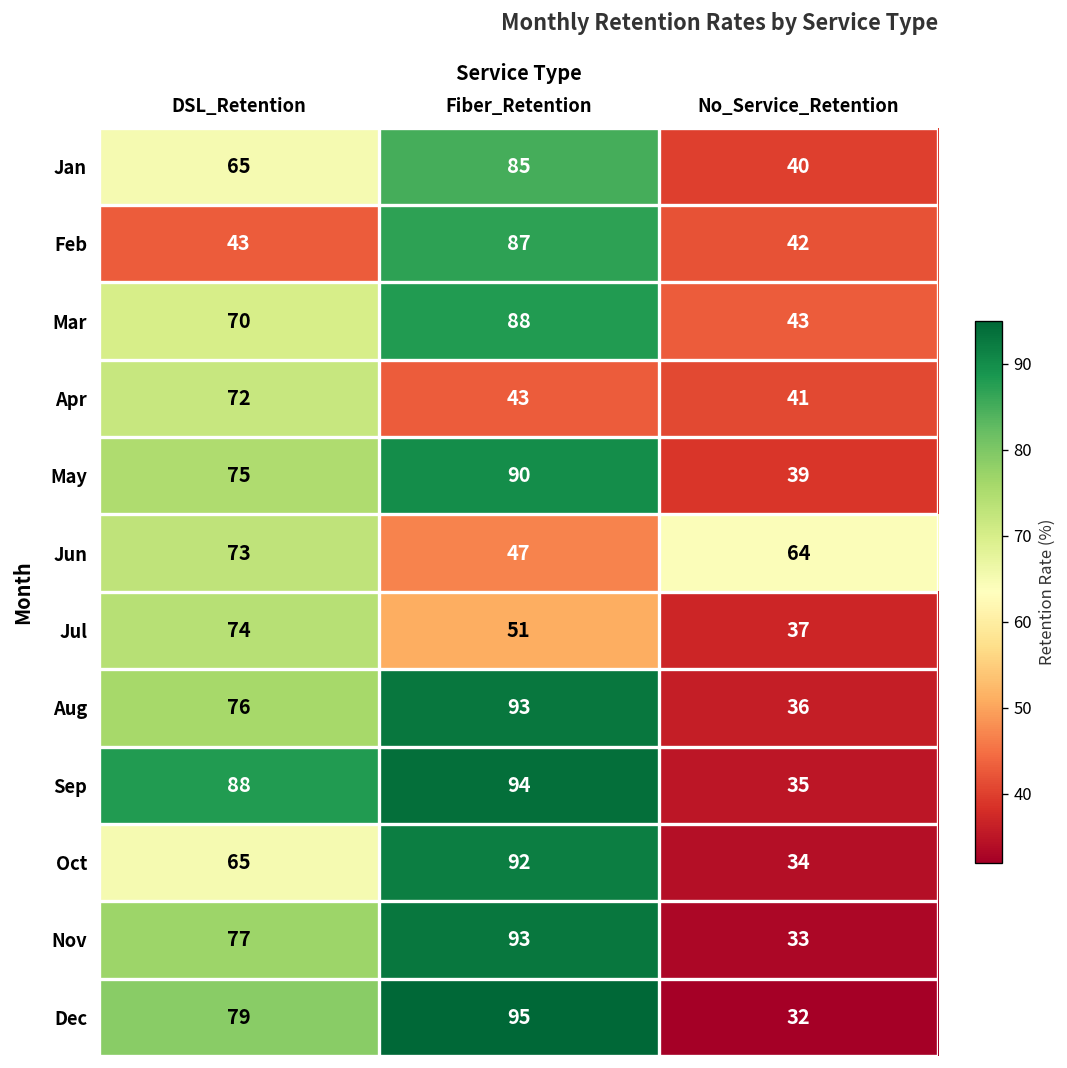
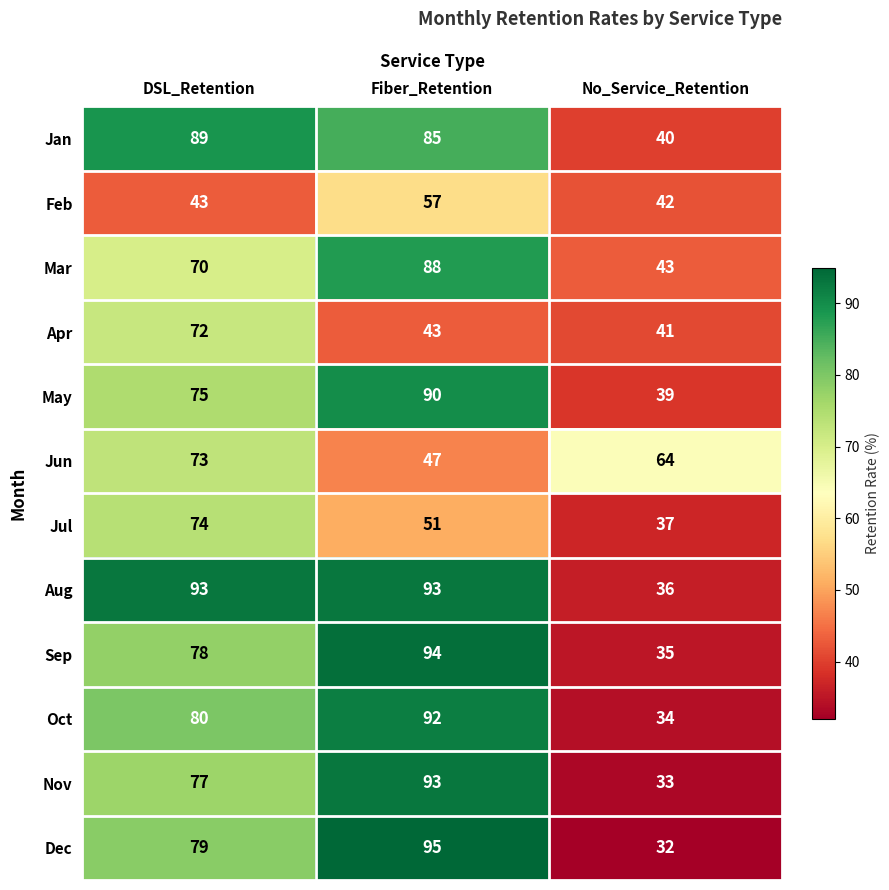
Jan, DSL_Retention: 65 -> 89
Feb, Fiber_Retention: 87 -> 57
Aug, DSL_Retention: 76 -> 93
Sep, DSL_Retention: 88 -> 78
Oct, DSL_Retention: 65 -> 80
